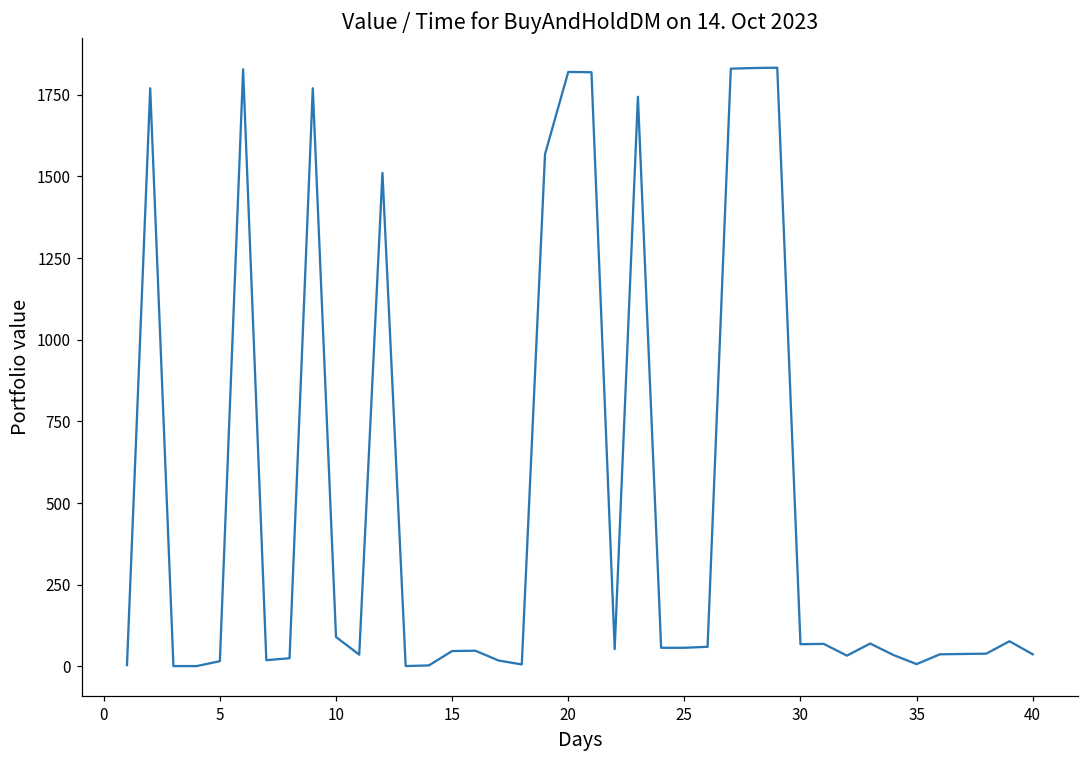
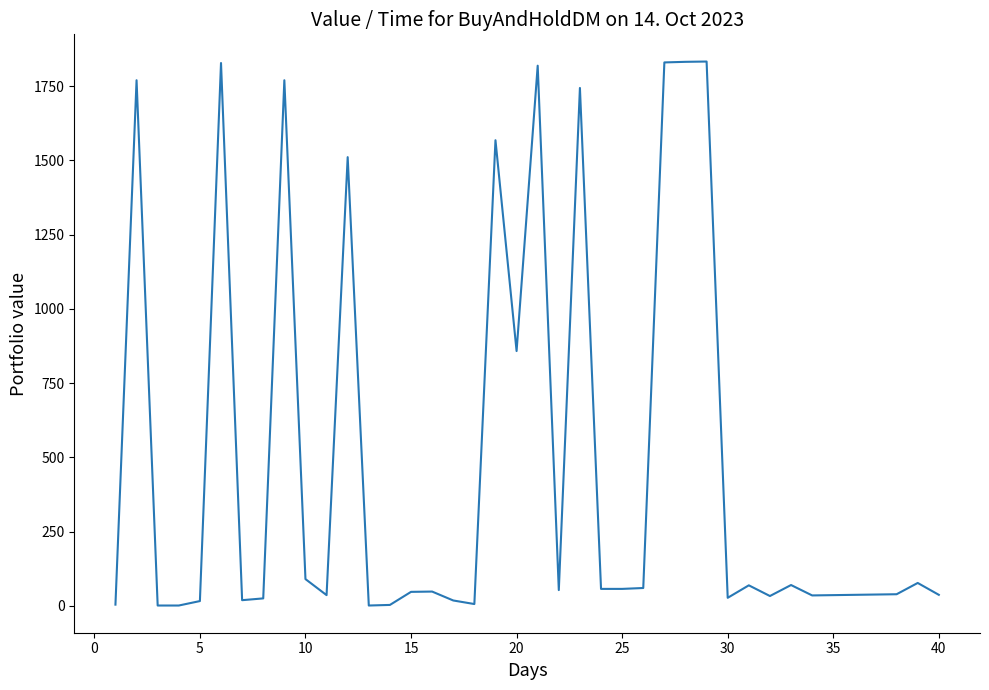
20: 1820 -> 860
30: 70 -> 30
35: 10 -> 40
